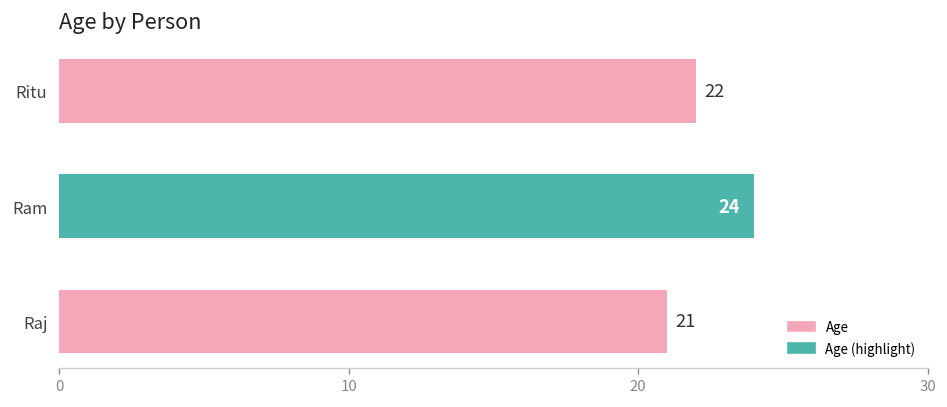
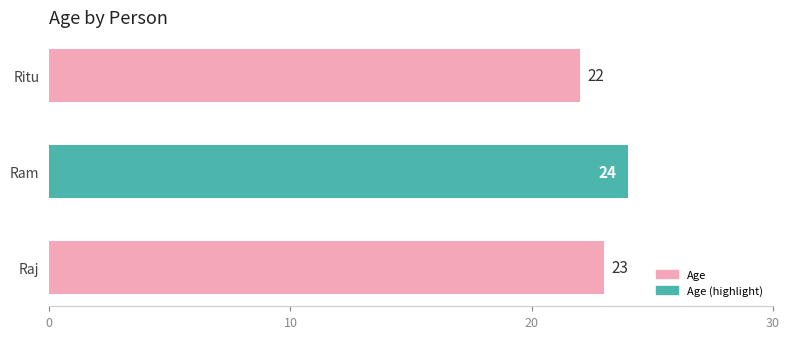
Raj: 21 -> 23
